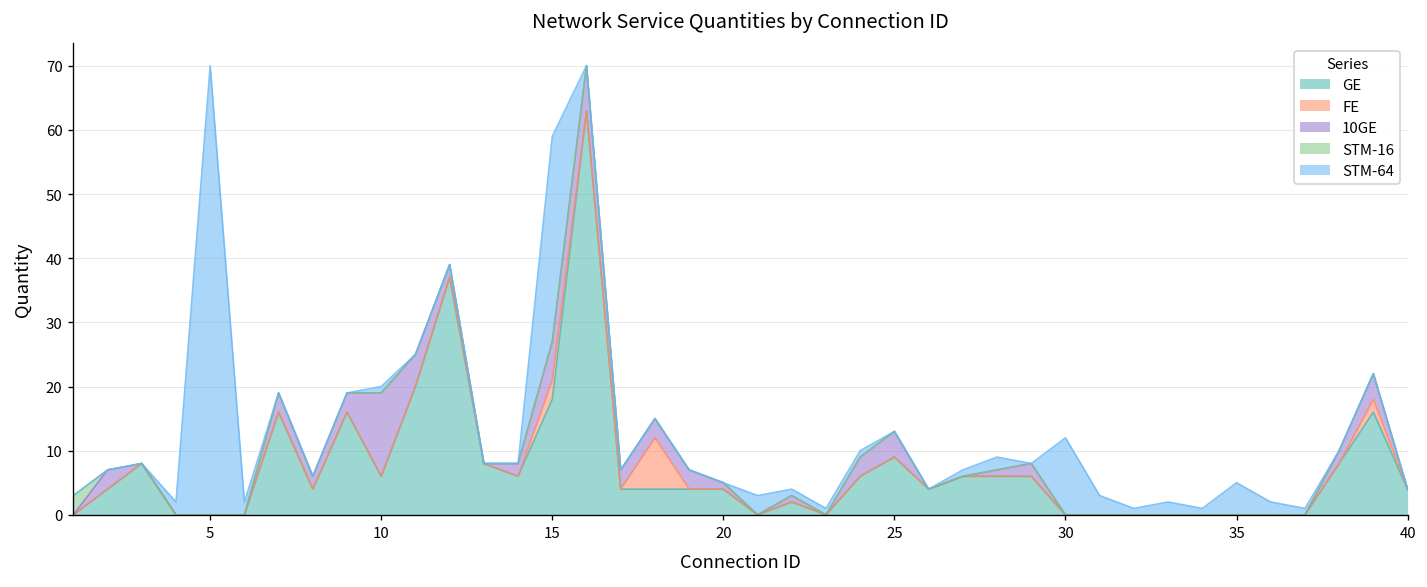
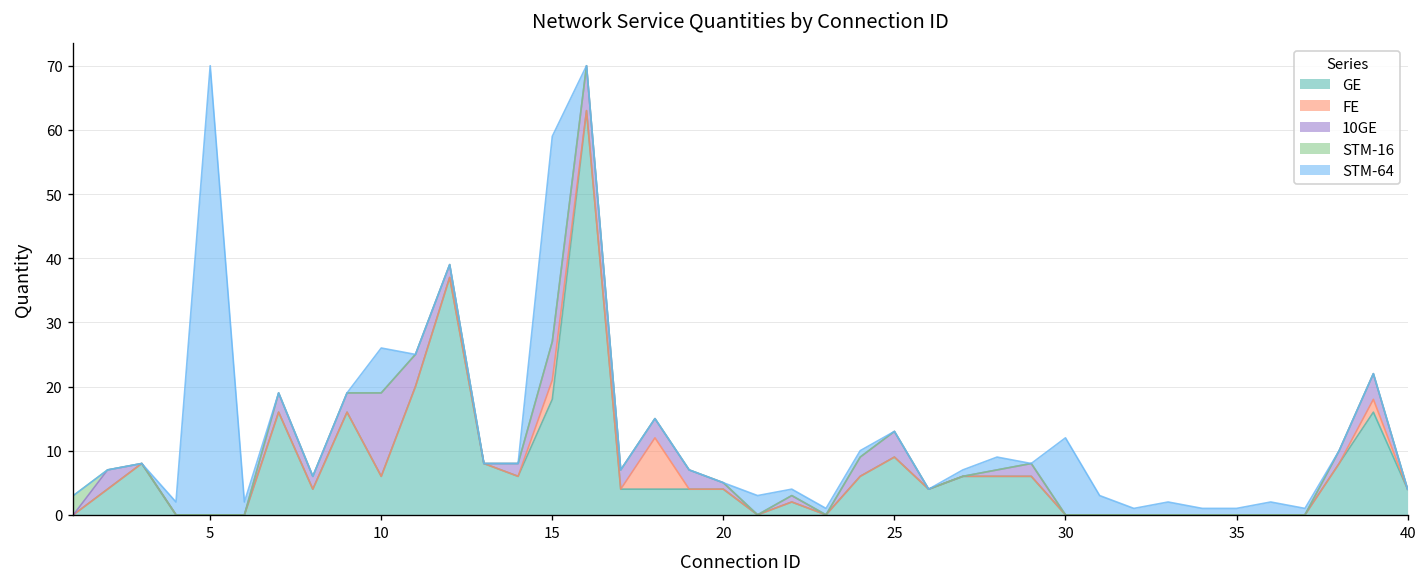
STM-64, 10: 1 -> 7
STM-64, 35: 5 -> 1
